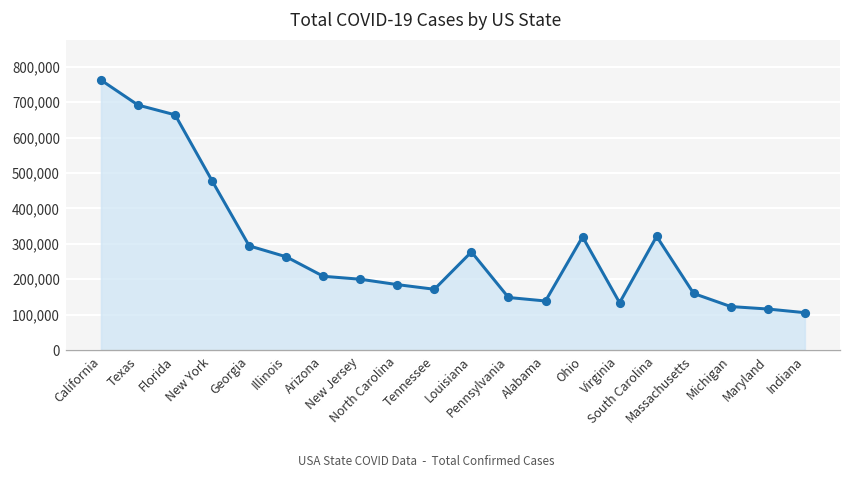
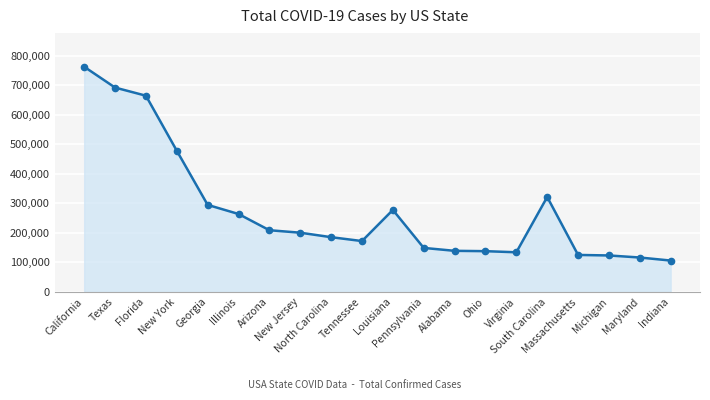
Ohio: 320,000 -> 140,000
Massachusetts: 160,000 -> 120,000
